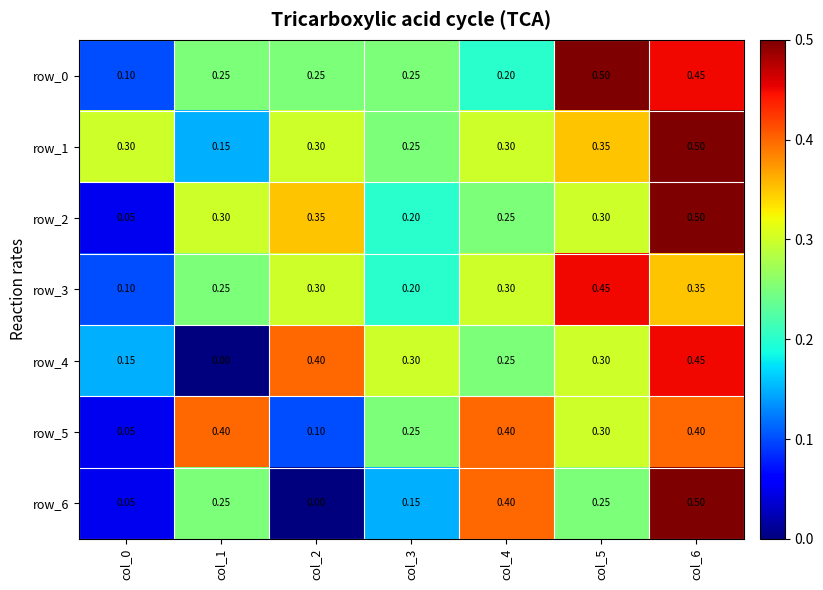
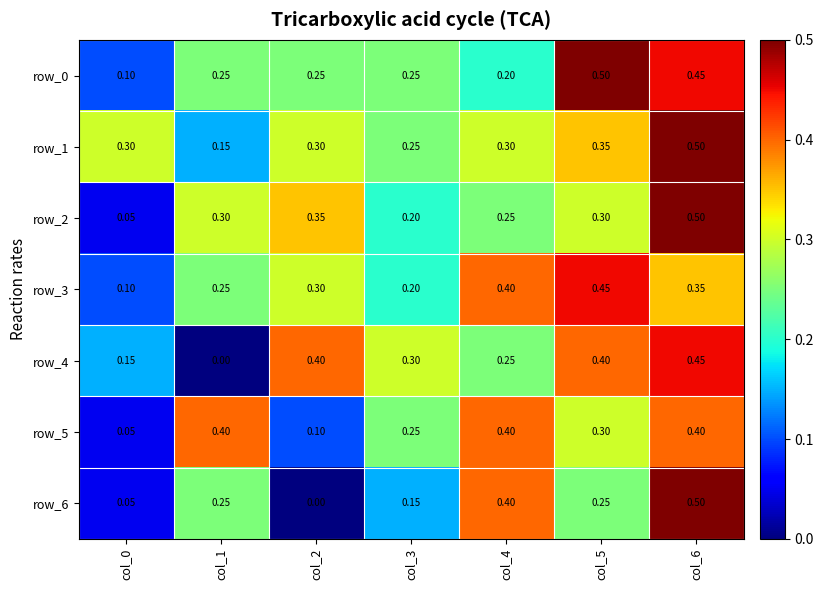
row_3, col_4: 0.30 -> 0.40
row_4, col_5: 0.30 -> 0.40
